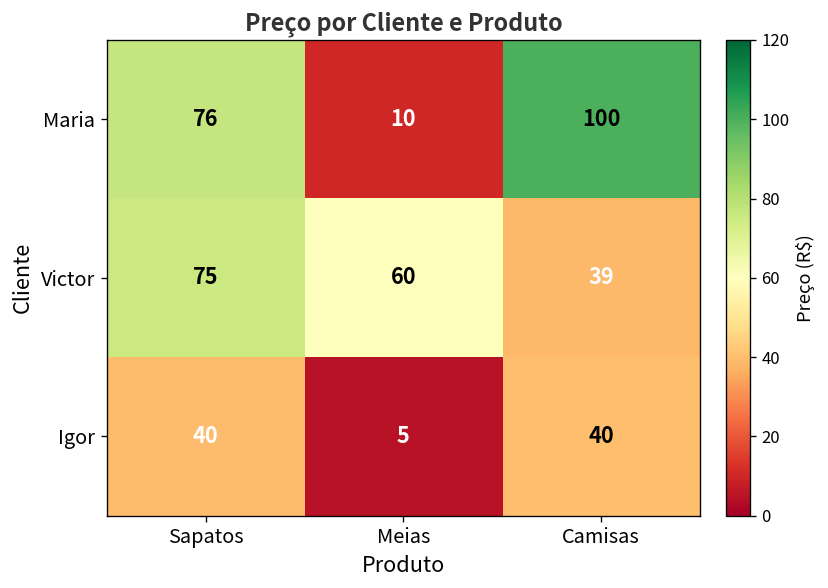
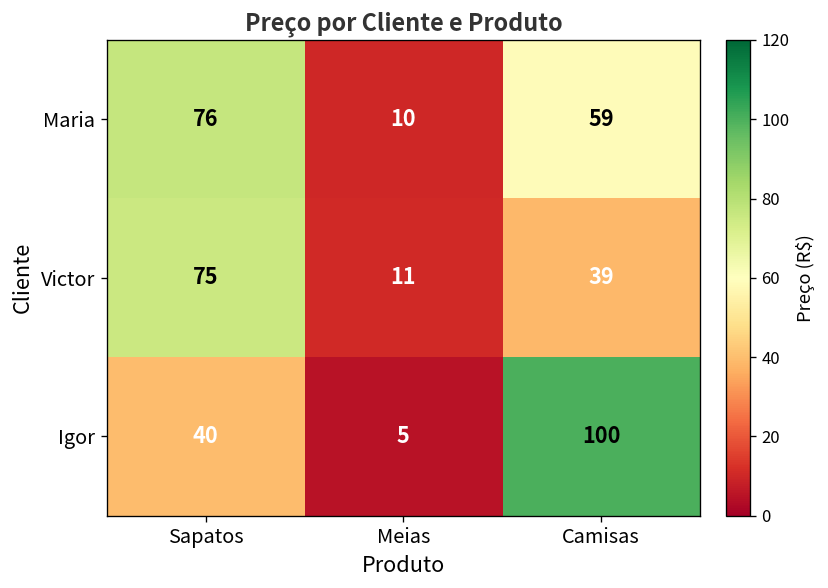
Maria, Camisas: 100 -> 59
Victor, Meias: 60 -> 11
Igor, Camisas: 40 -> 100
